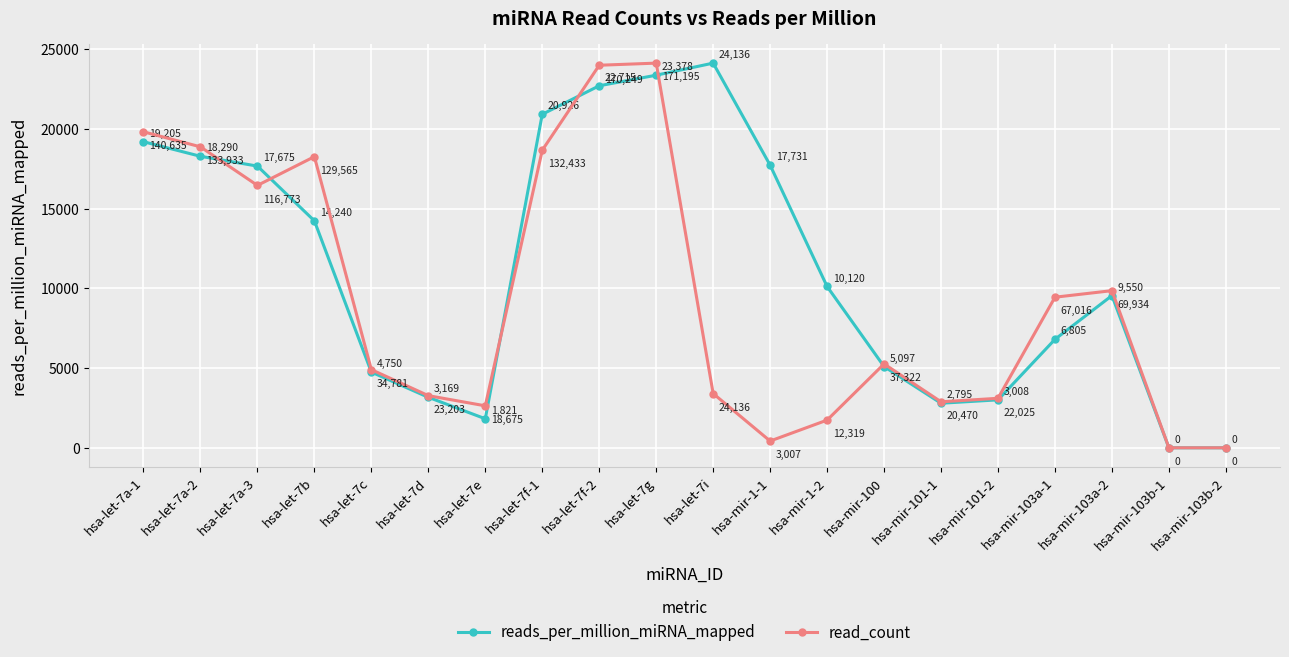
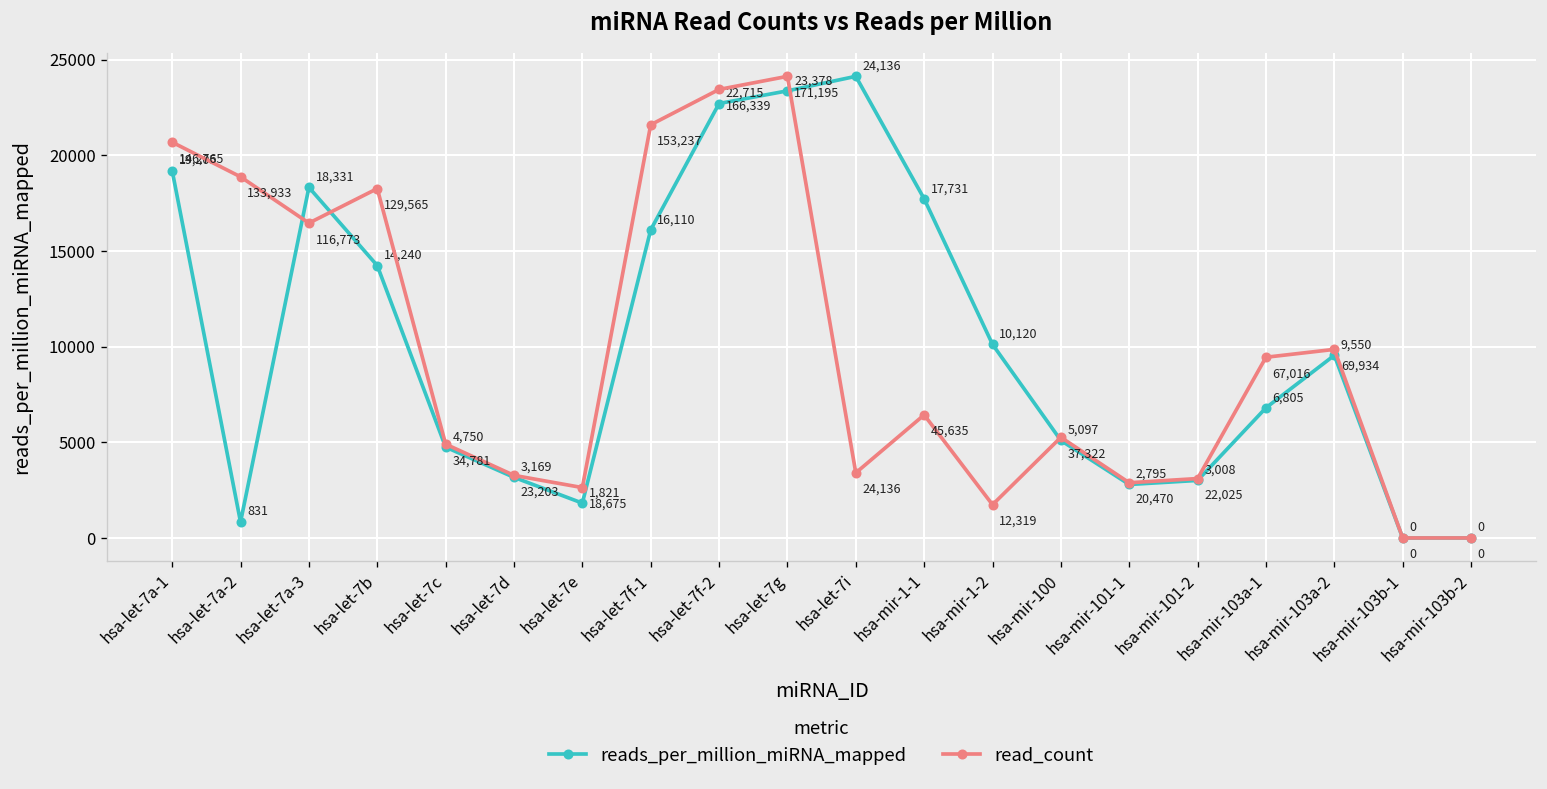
read_count, hsa-let-7a-1: 140,635 -> 146,765
reads_per_million_miRNA_mapped, hsa-let-7a-2: 18,290 -> 831
reads_per_million_miRNA_mapped, hsa-let-7a-3: 17,675 -> 18,331
reads_per_million_miRNA_mapped, hsa-let-7f-1: 20,926 -> 16,110
read_count, hsa-let-7f-1: 132,433 -> 153,237
read_count, hsa-let-7f-2: 170,249 -> 166,339
read_count, hsa-mir-1-1: 3,007 -> 45,635
